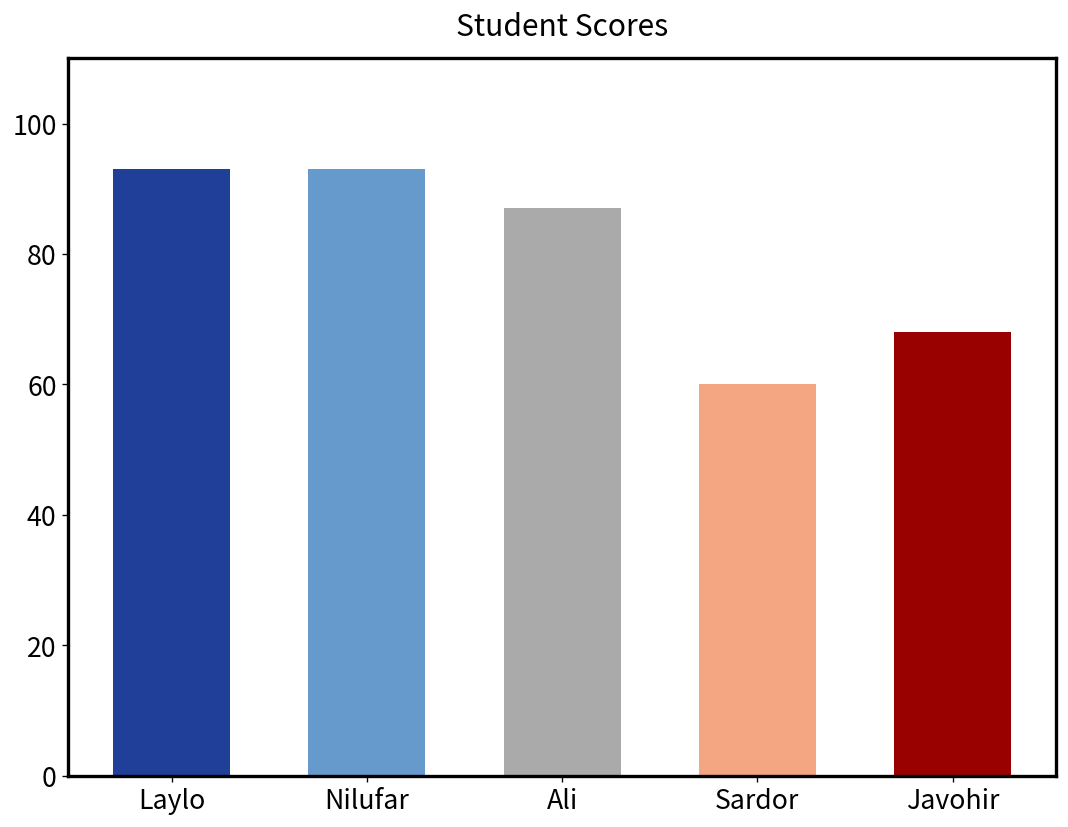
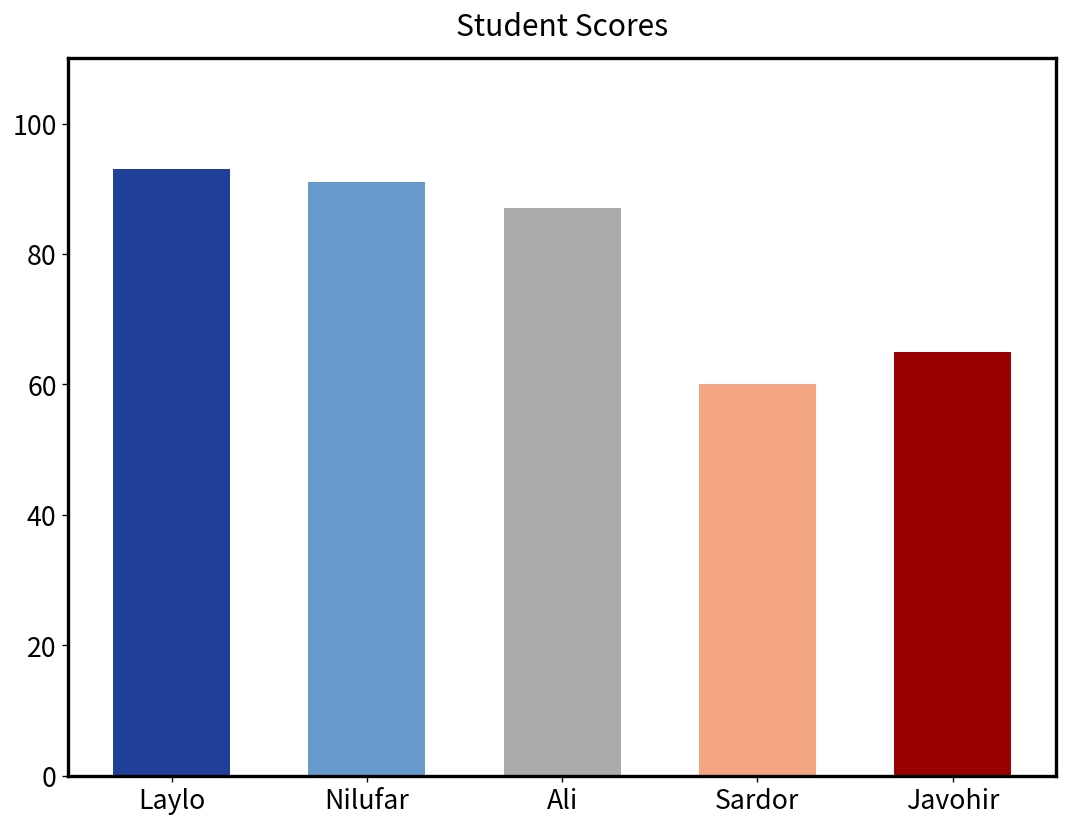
Nilufar: 93 -> 91
Javohir: 68 -> 65
